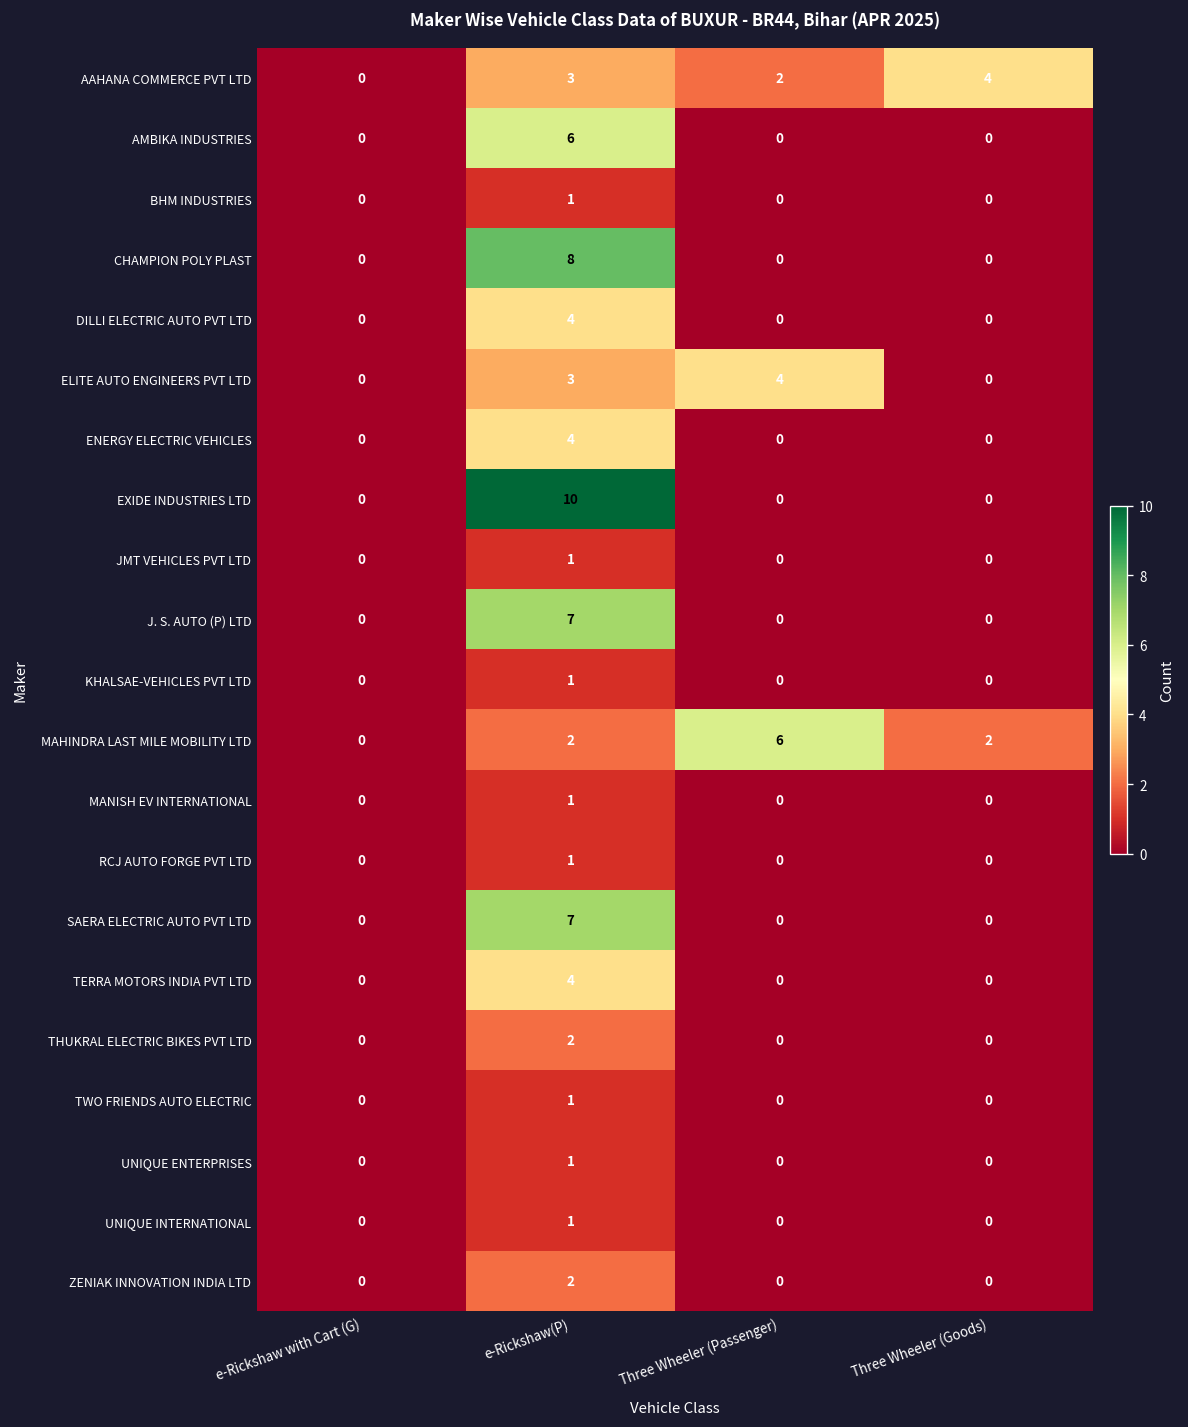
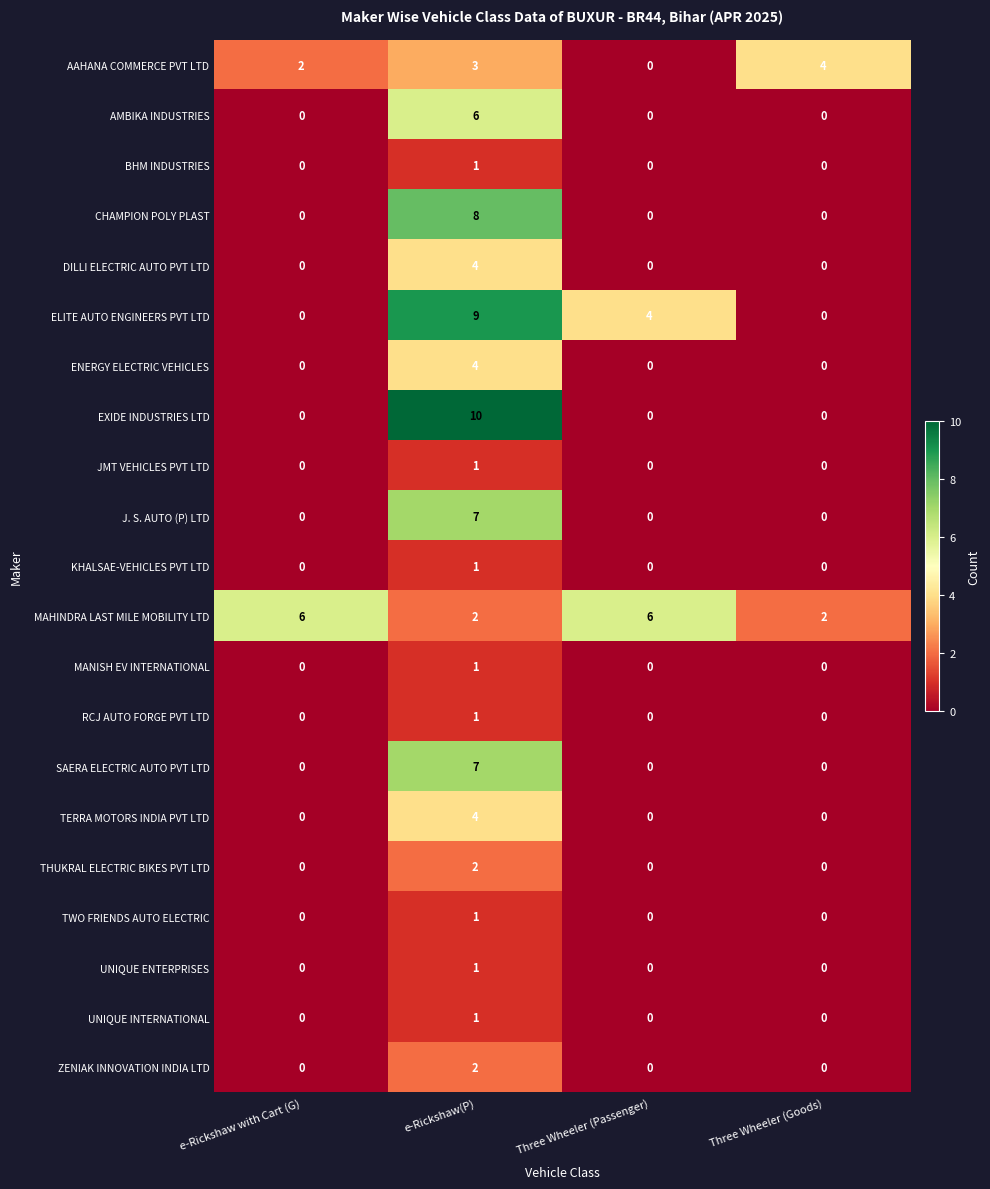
AAHANA COMMERCE PVT LTD, e-Rickshaw with Cart (G): 0 -> 2
AAHANA COMMERCE PVT LTD, Three Wheeler (Passenger): 2 -> 0
ELITE AUTO ENGINEERS PVT LTD, e-Rickshaw(P): 3 -> 9
MAHINDRA LAST MILE MOBILITY LTD, e-Rickshaw with Cart (G): 0 -> 6
